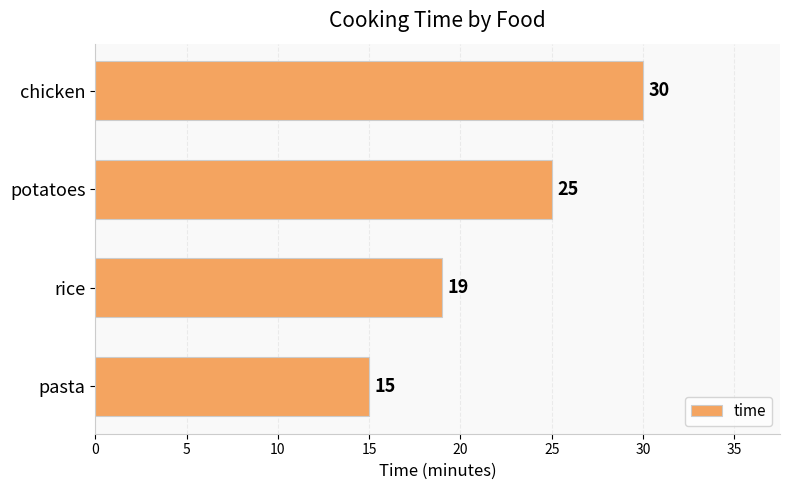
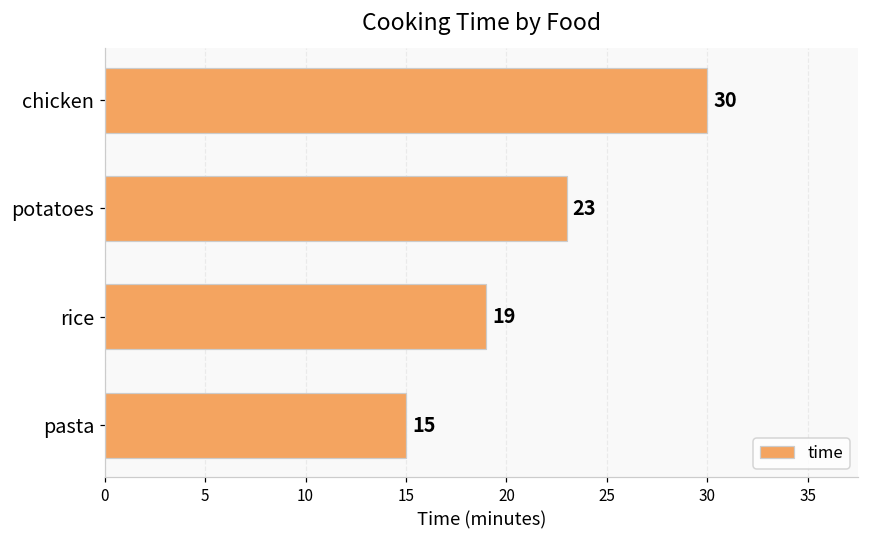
potatoes: 25 -> 23
